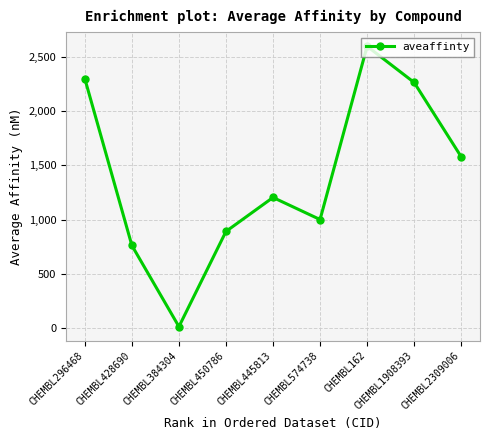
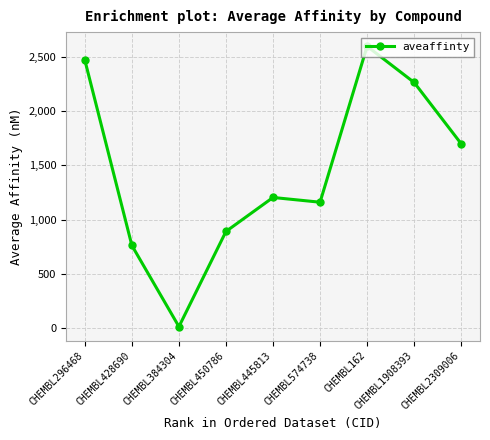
CHEMBL296468: 2,300 -> 2,470
CHEMBL574738: 1,000 -> 1,160
CHEMBL2309006: 1,580 -> 1,700
